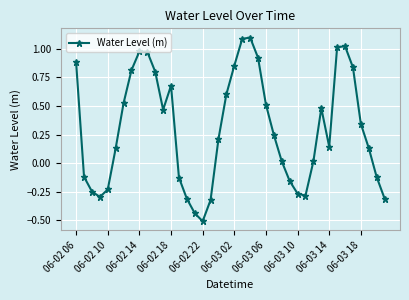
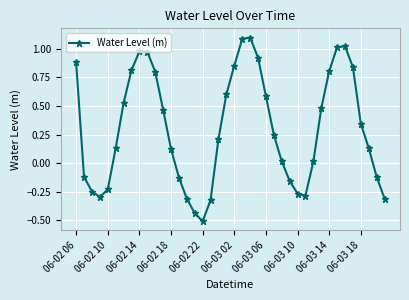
06-02 18: 0.68 -> 0.12
06-03 06: 0.51 -> 0.59
06-03 14: 0.14 -> 0.80
